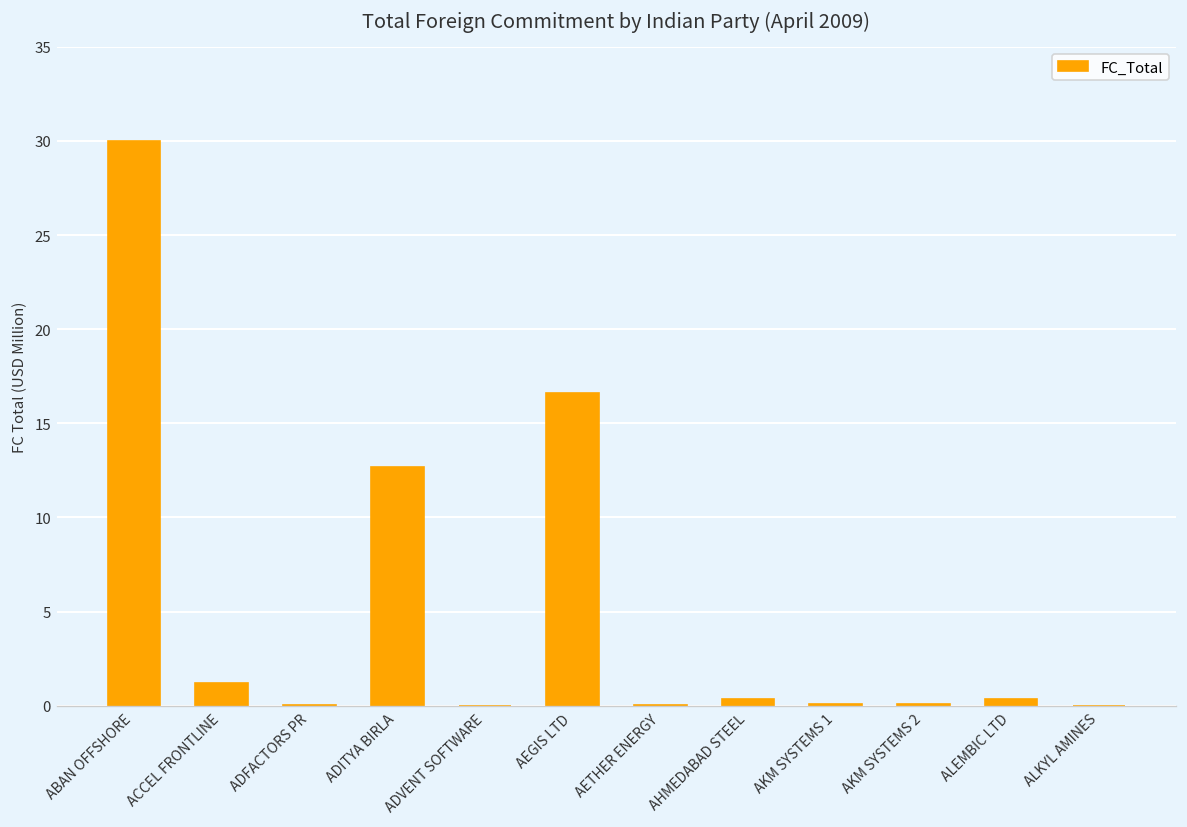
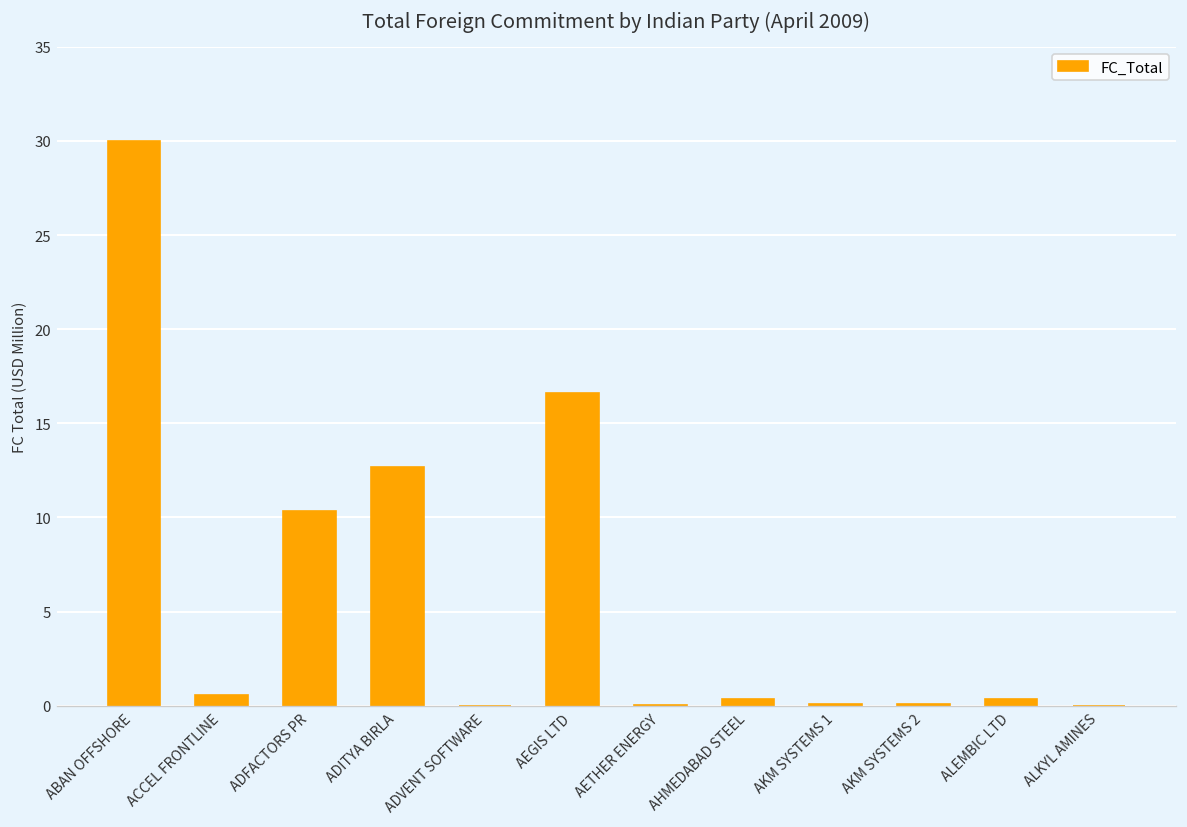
ACCEL FRONTLINE: 1.2 -> 0.6
ADFACTORS PR: 0.1 -> 10.4
